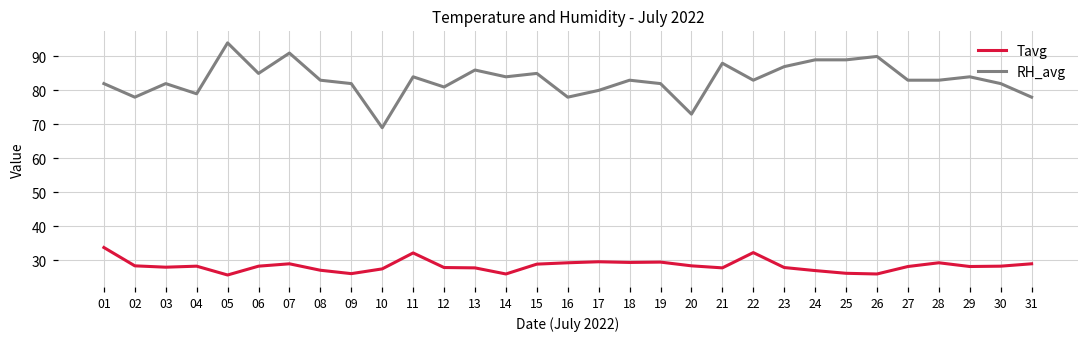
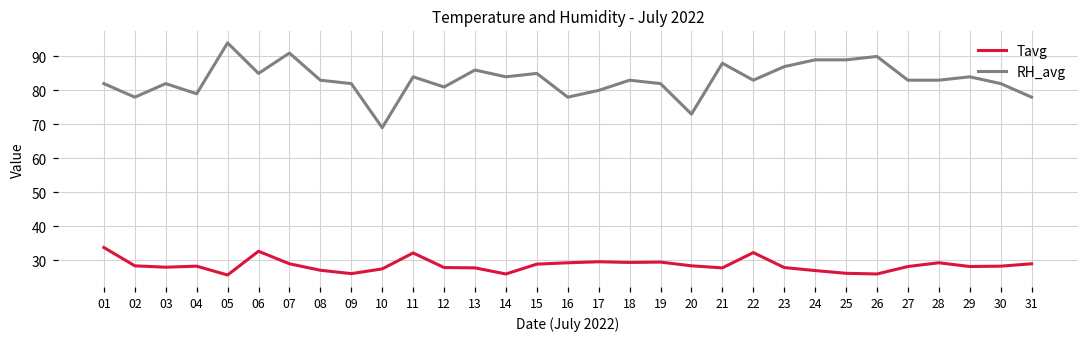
Tavg, 06: 28 -> 33
